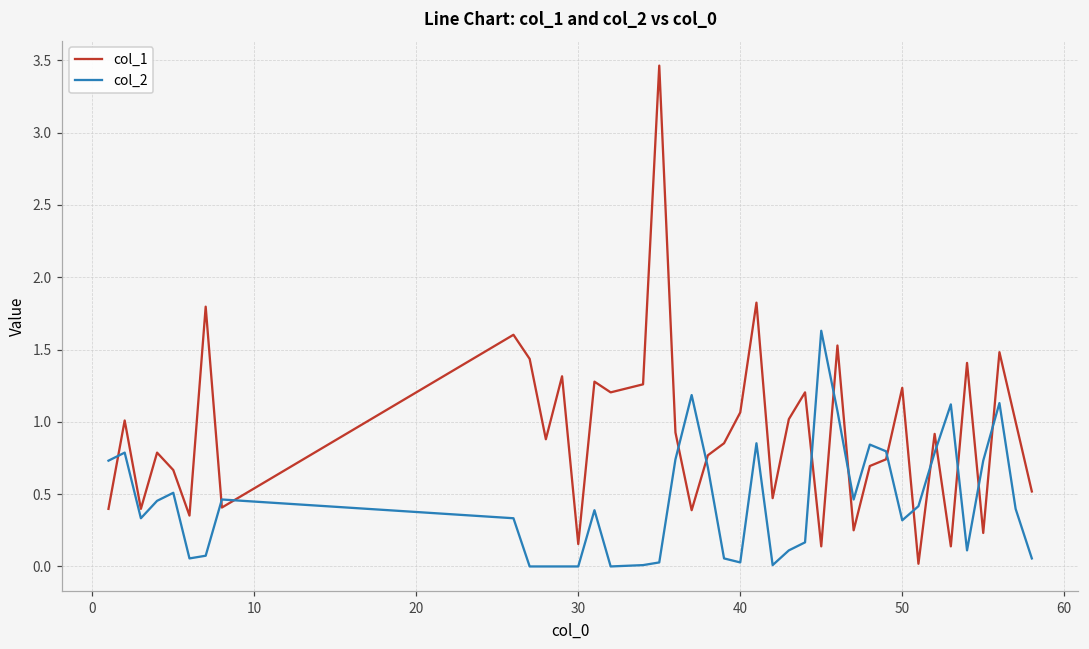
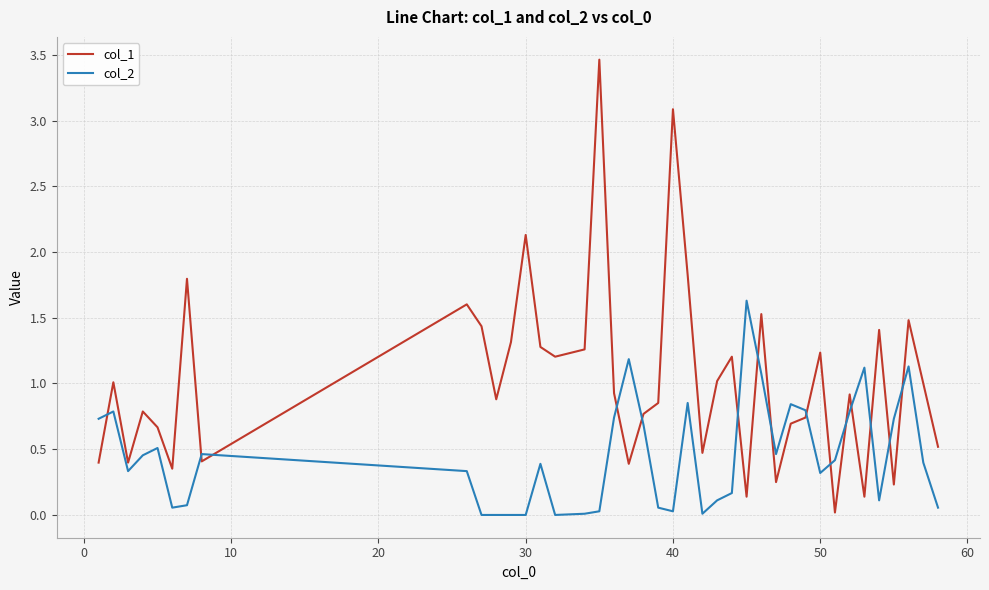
col_1, 30: 0.15 -> 2.13
col_1, 40: 1.06 -> 3.09
